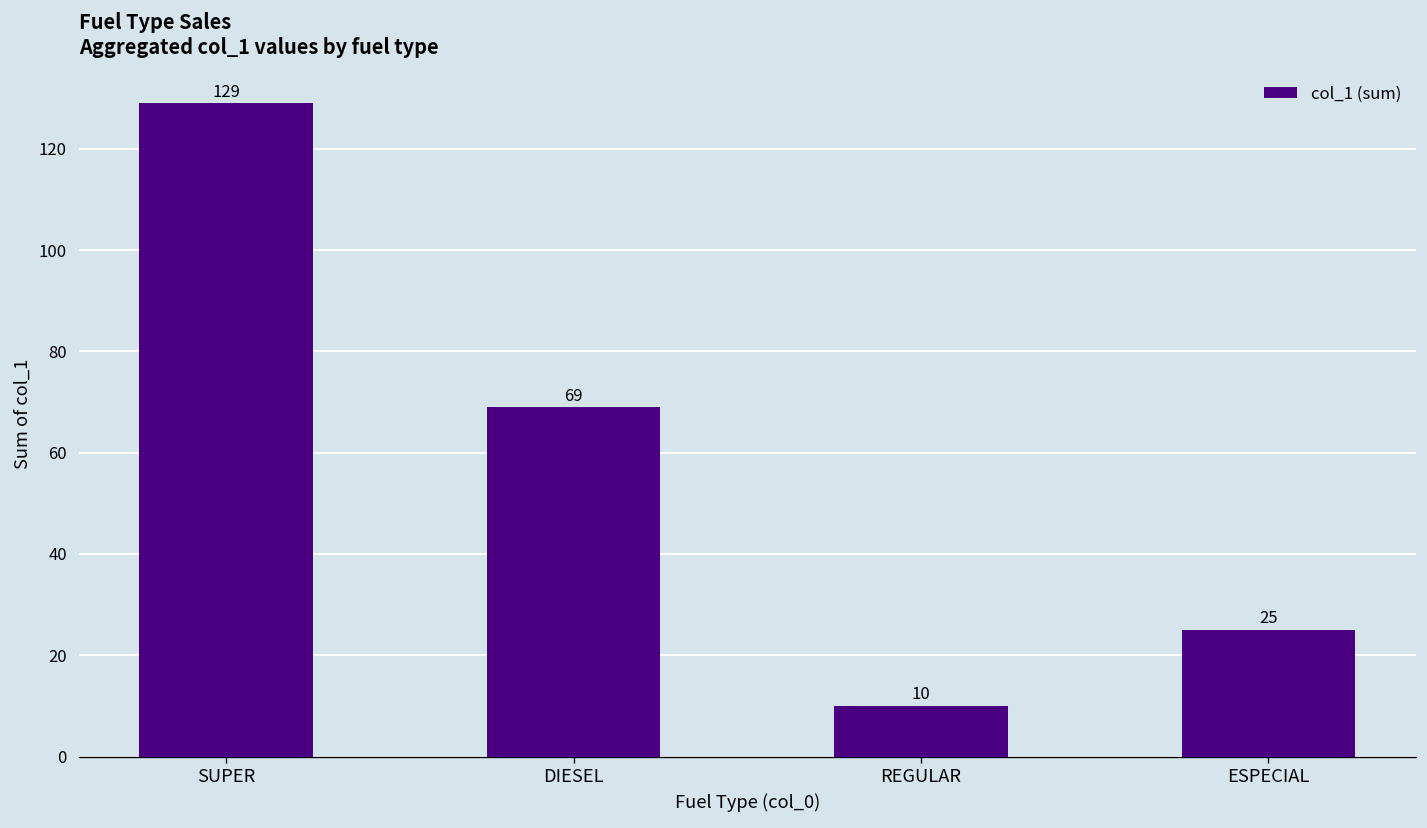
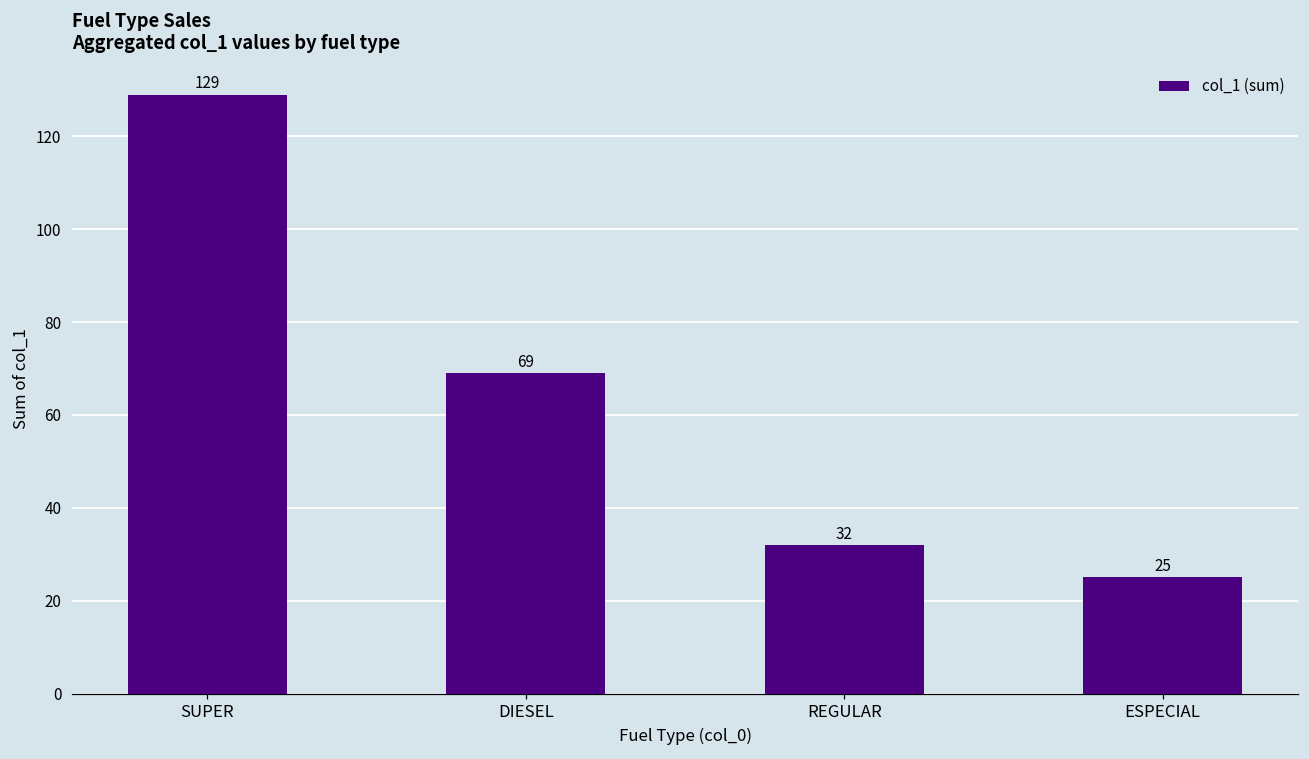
REGULAR: 10 -> 32
